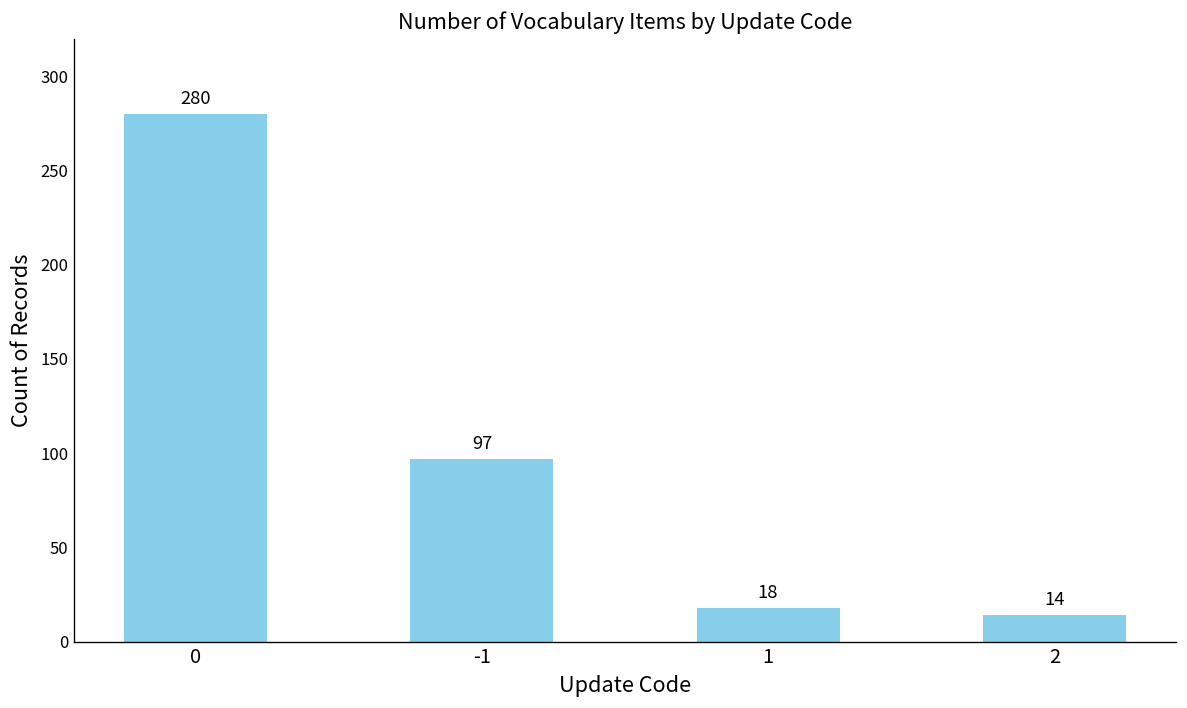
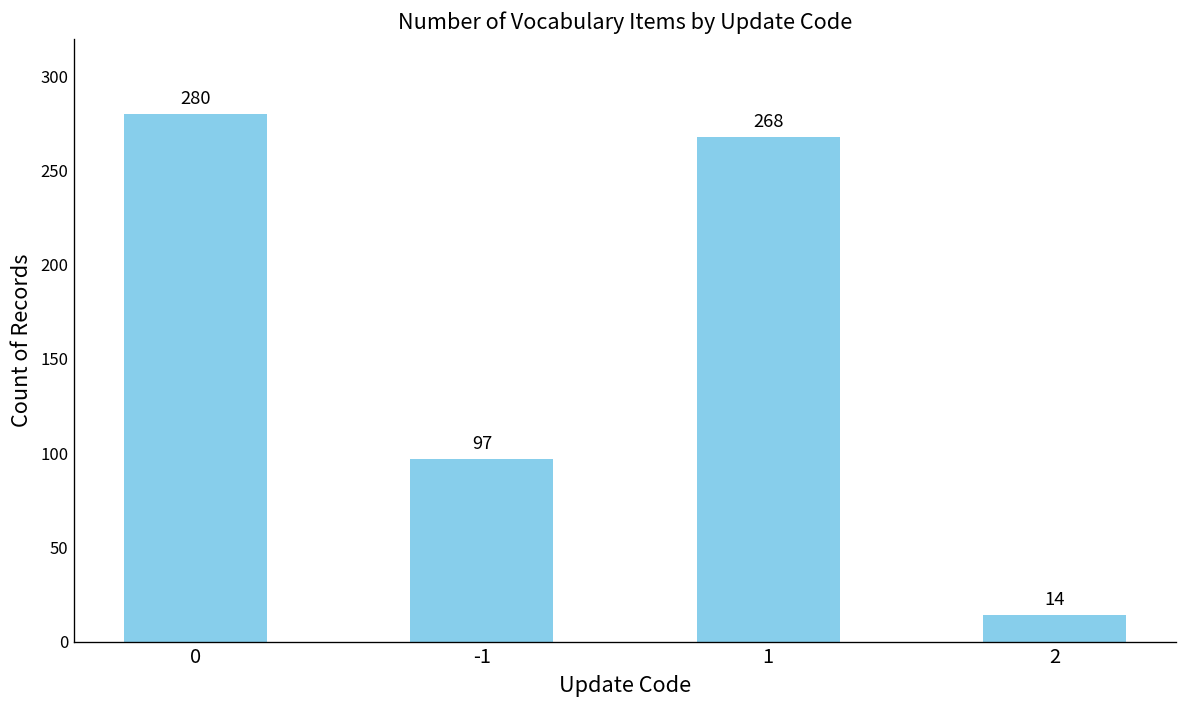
1: 18 -> 268
